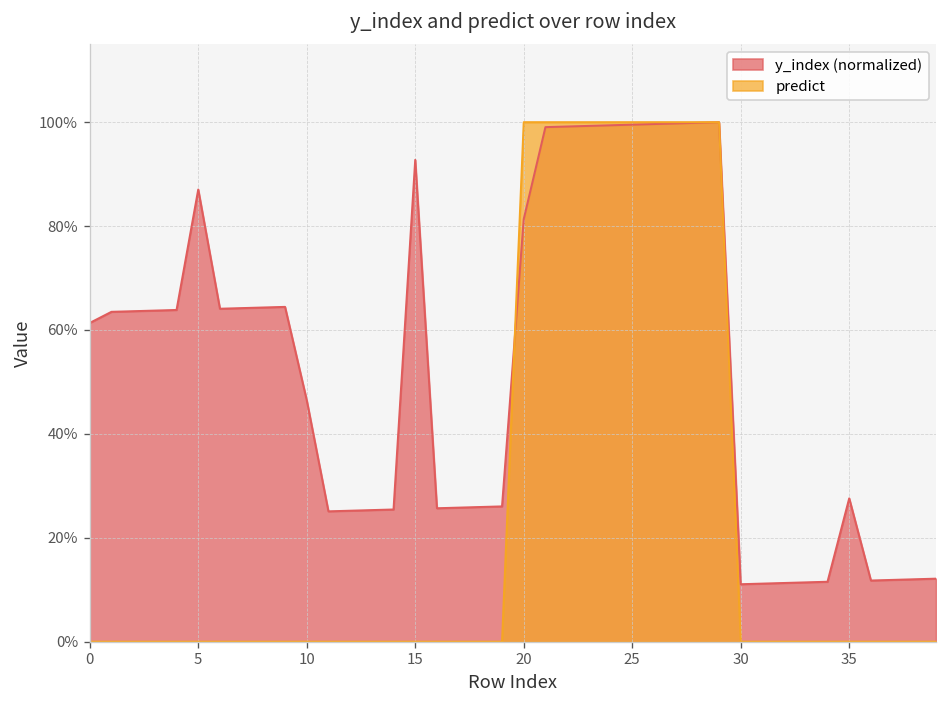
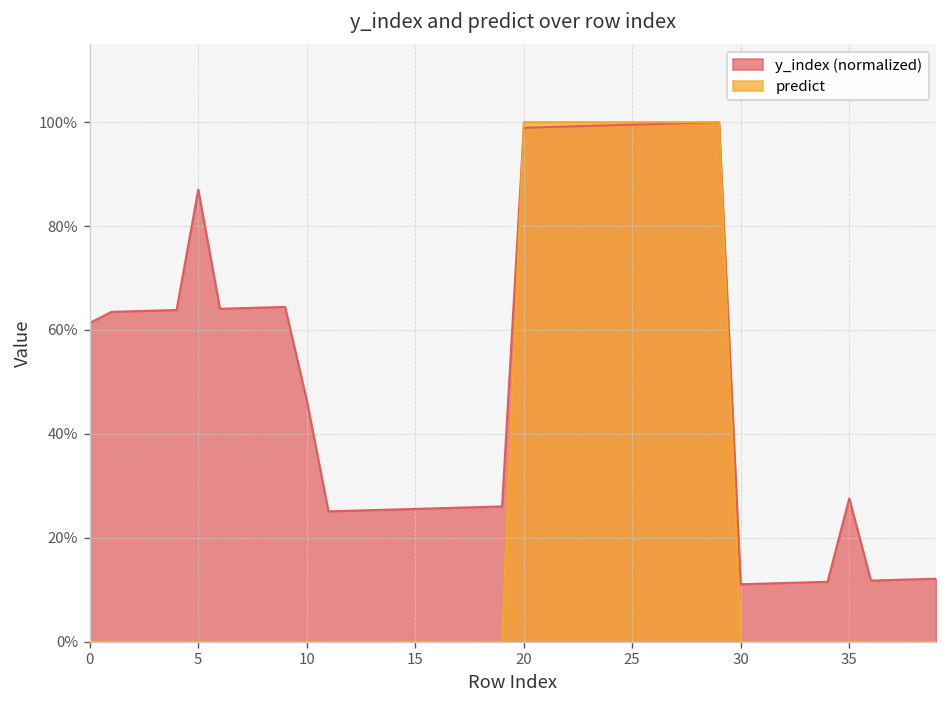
y_index (normalized), 15: 93% -> 26%
y_index (normalized), 20: 81% -> 99%
